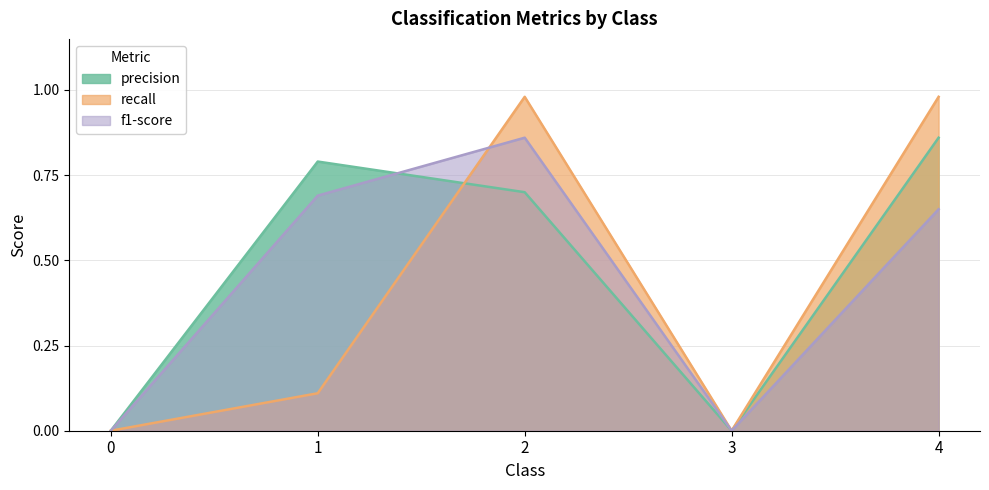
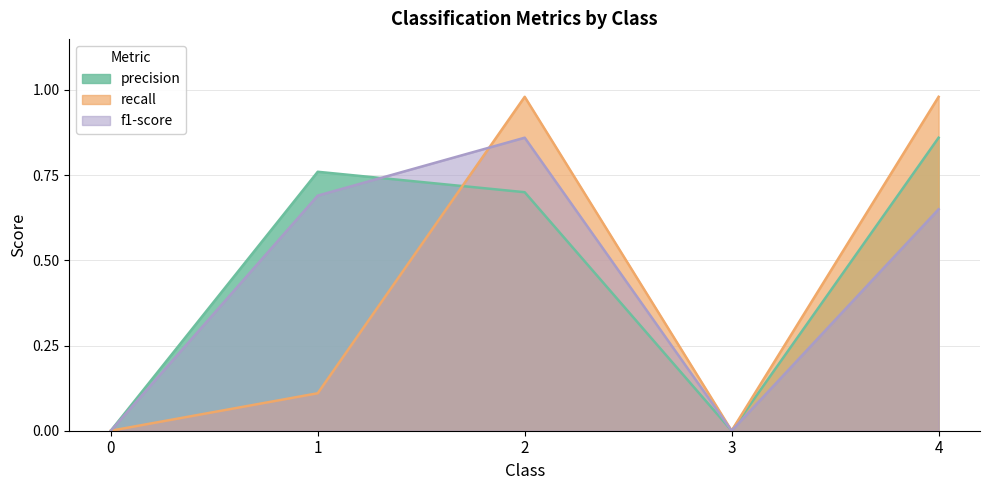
precision, 1: 0.79 -> 0.76
